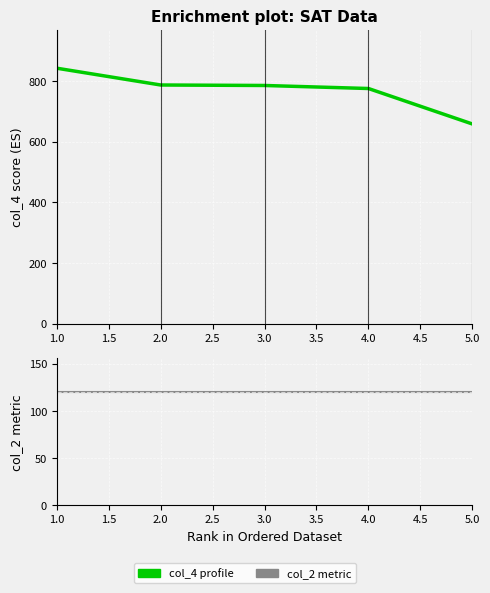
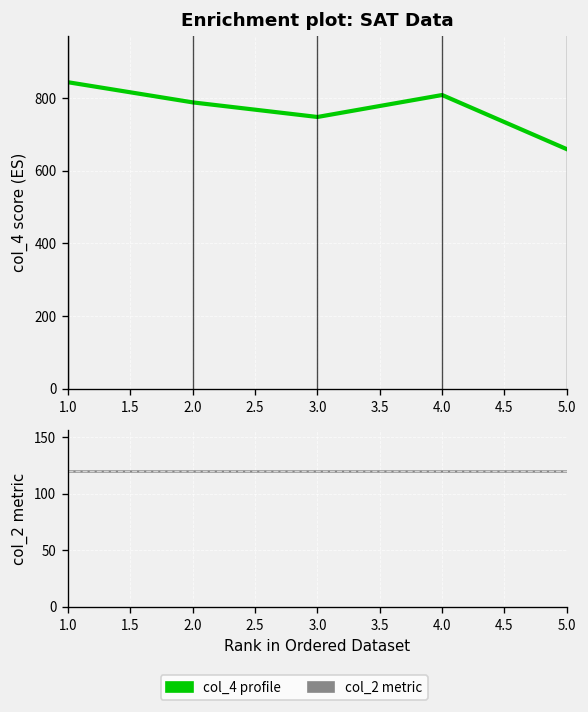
Enrichment plot: SAT Data, 3.0: 790 -> 750
Enrichment plot: SAT Data, 4.0: 780 -> 810
